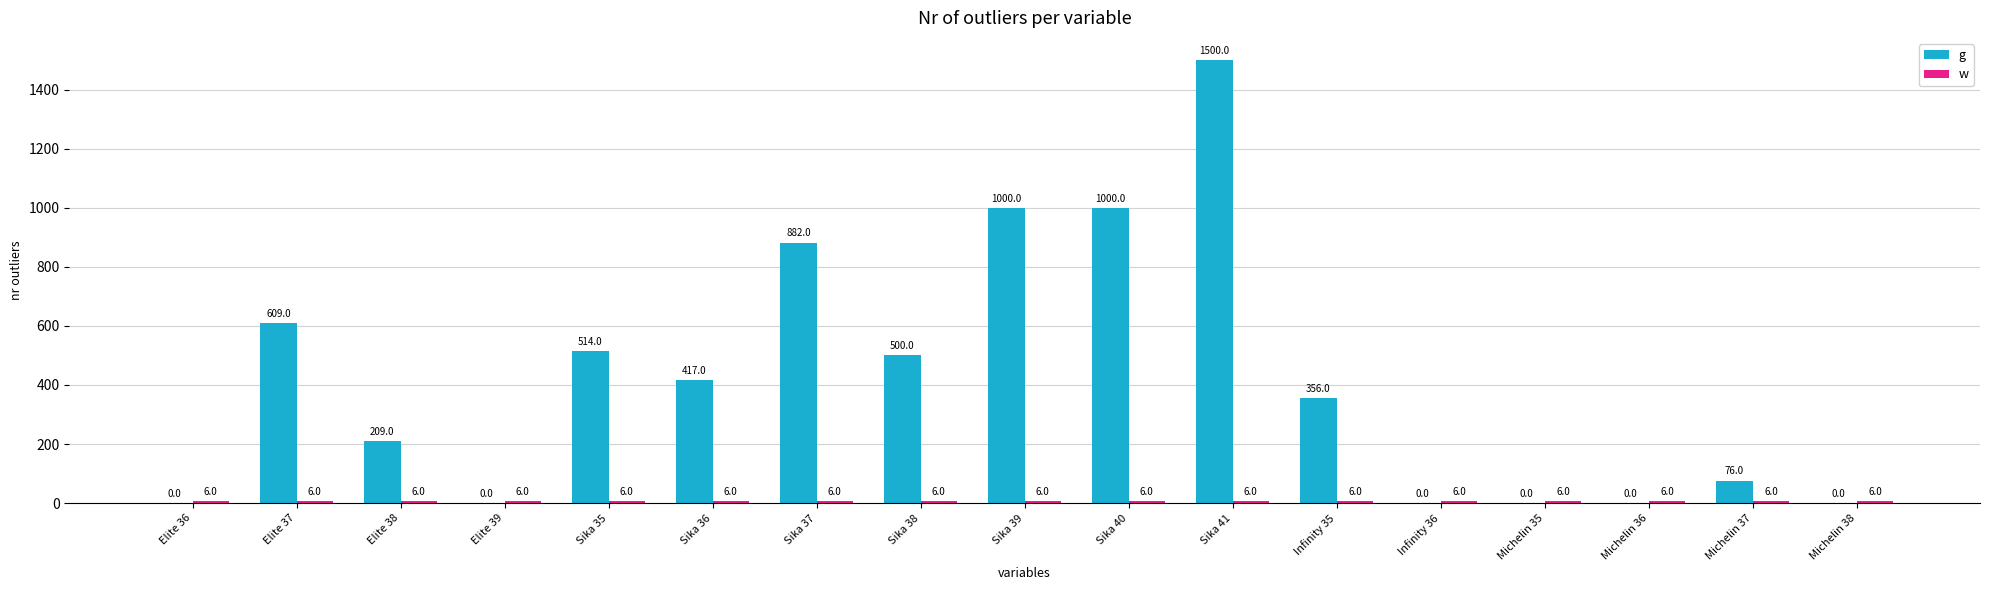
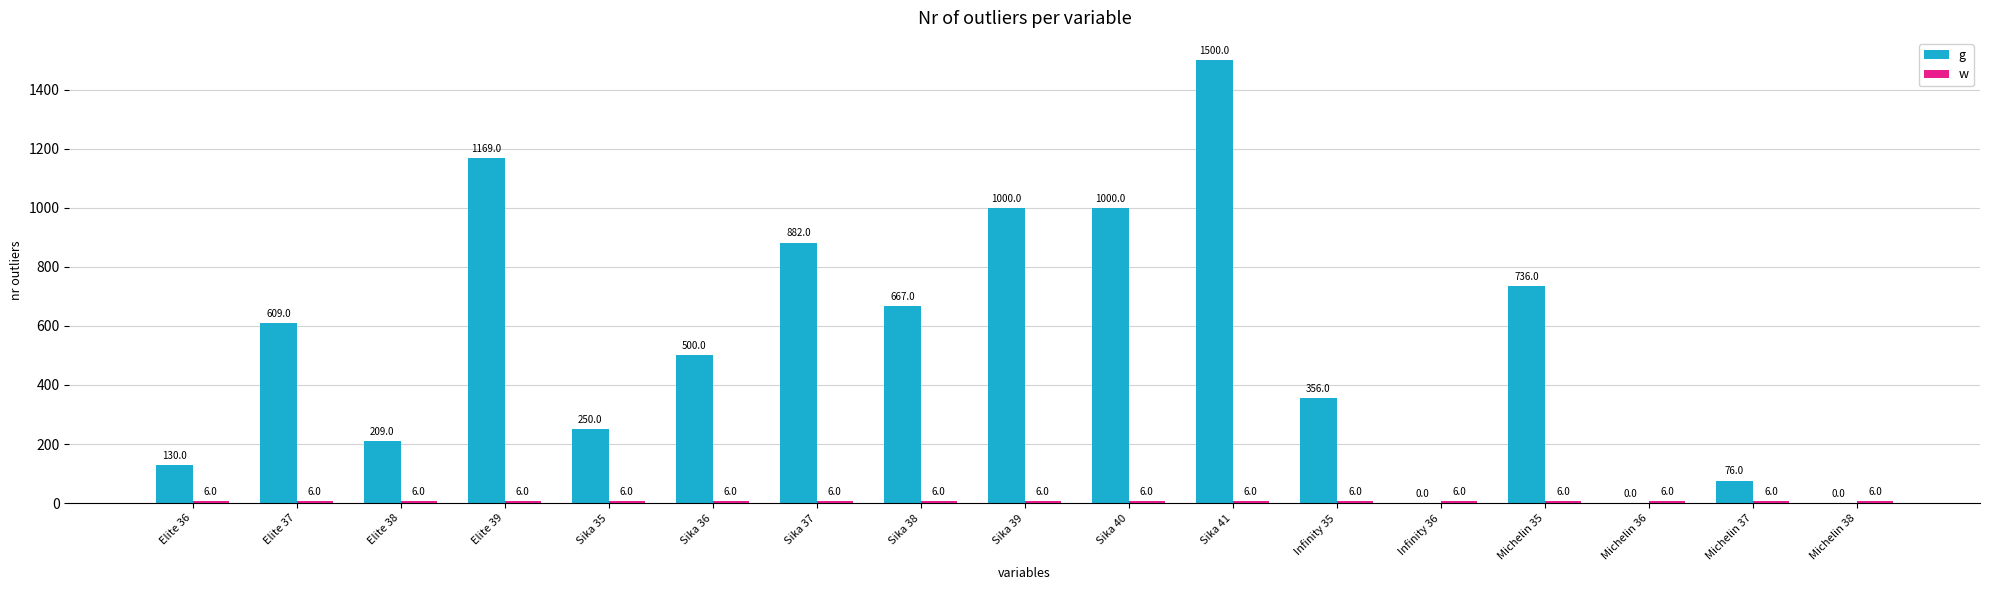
g, Elite 36: 0.0 -> 130.0
g, Elite 39: 0.0 -> 1169.0
g, Sika 35: 514.0 -> 250.0
g, Sika 36: 417.0 -> 500.0
g, Sika 38: 500.0 -> 667.0
g, Michelin 35: 0.0 -> 736.0
